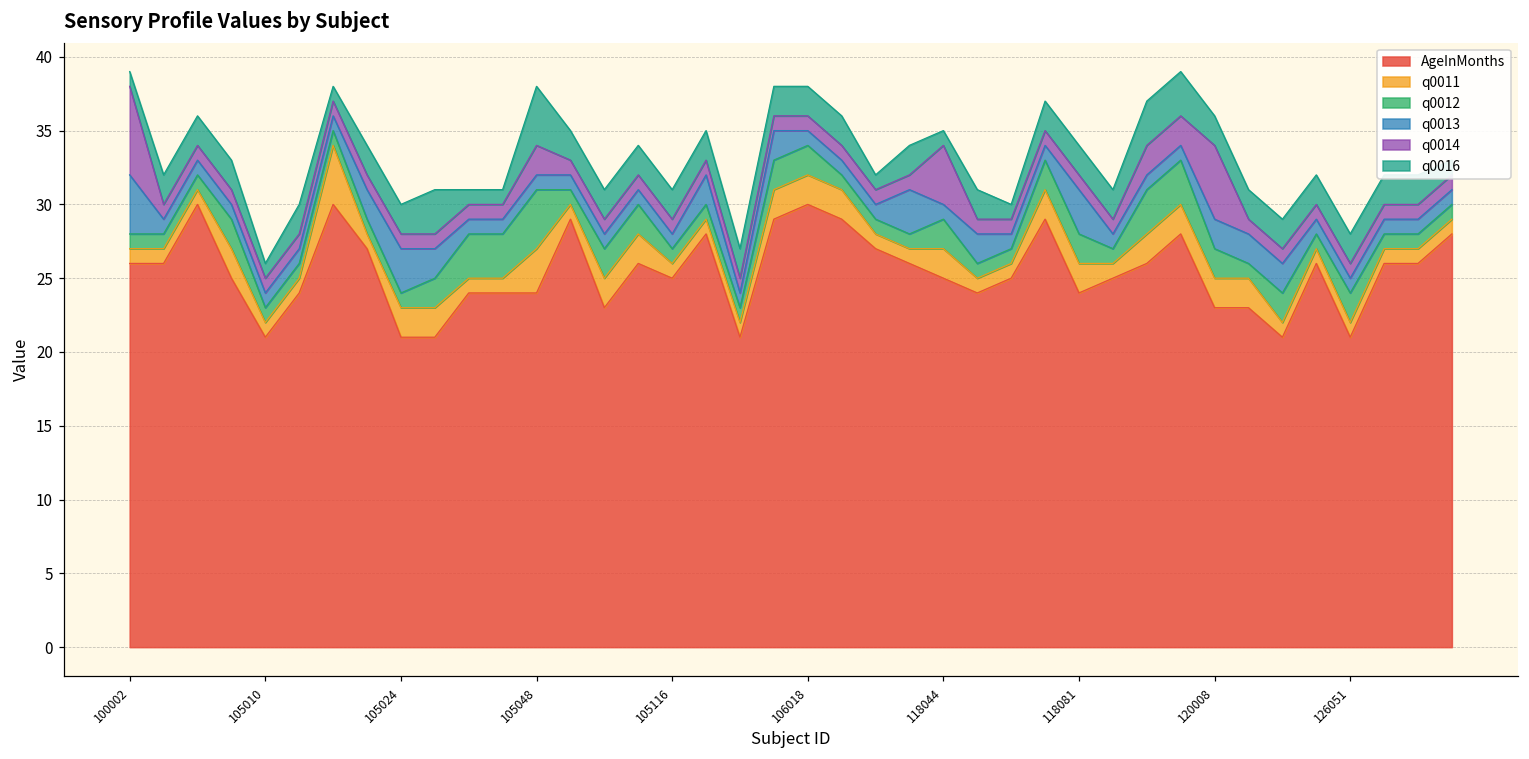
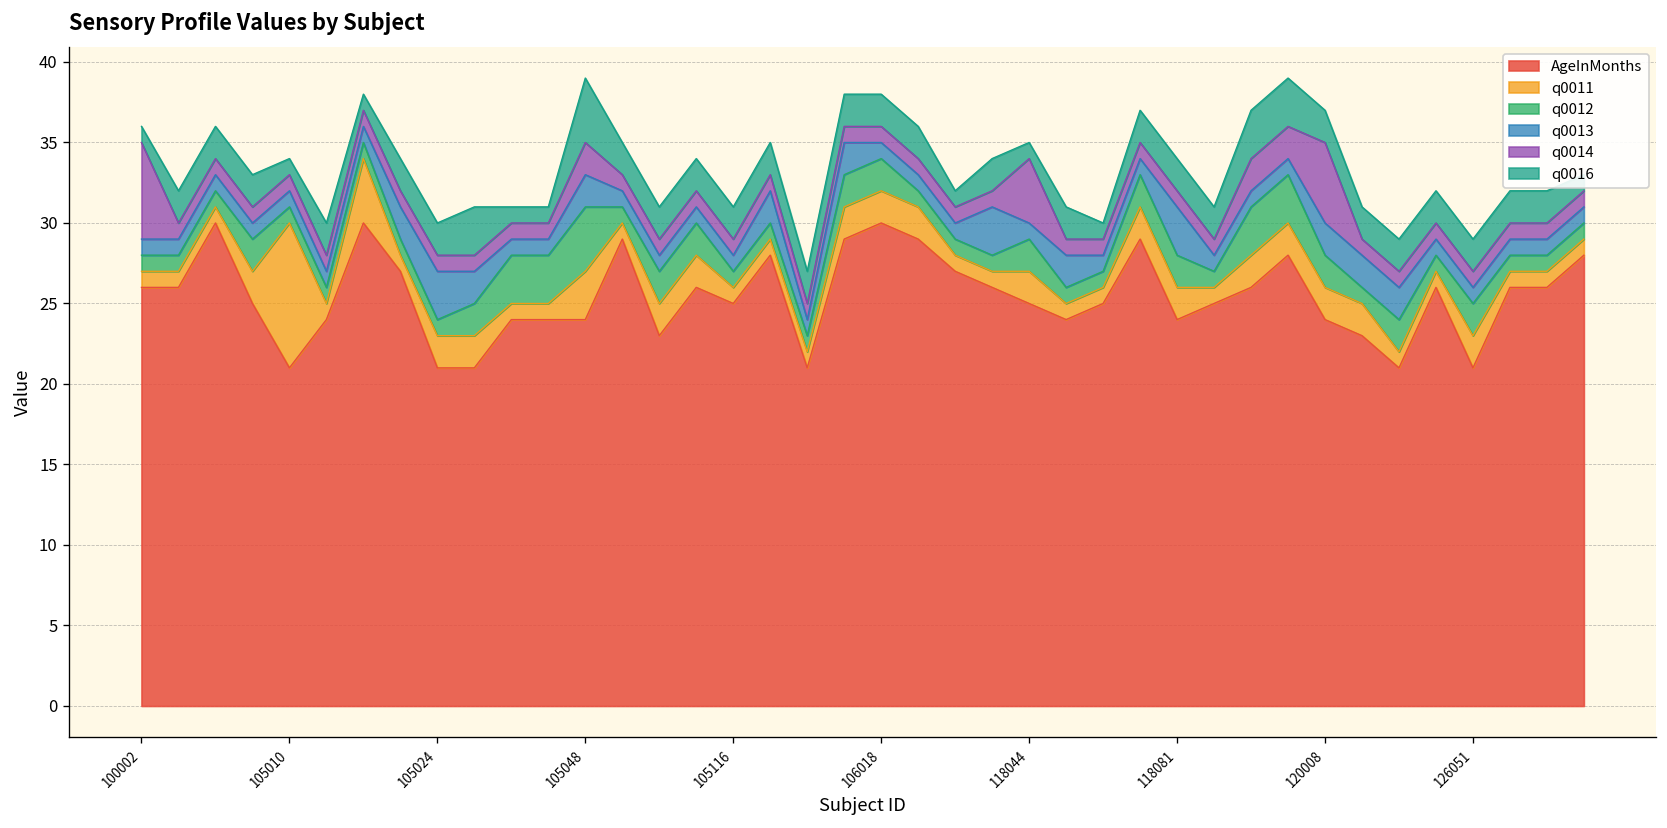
q0013, 100002: 4 -> 1
q0011, 105010: 1 -> 9
q0013, 105048: 1 -> 2
AgeInMonths, 120008: 23 -> 24
q0011, 126051: 1 -> 2
